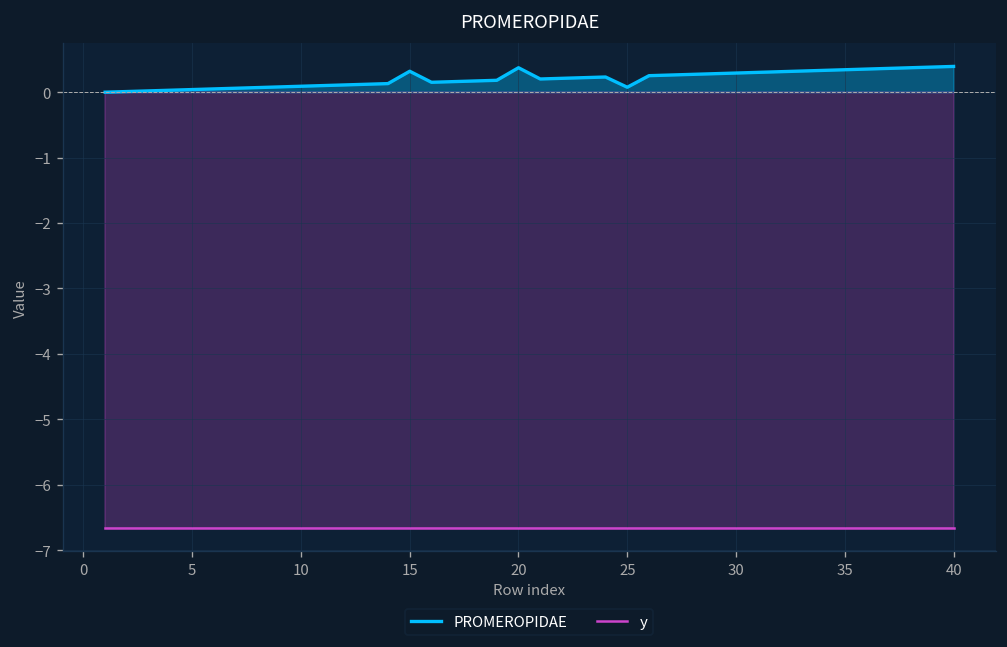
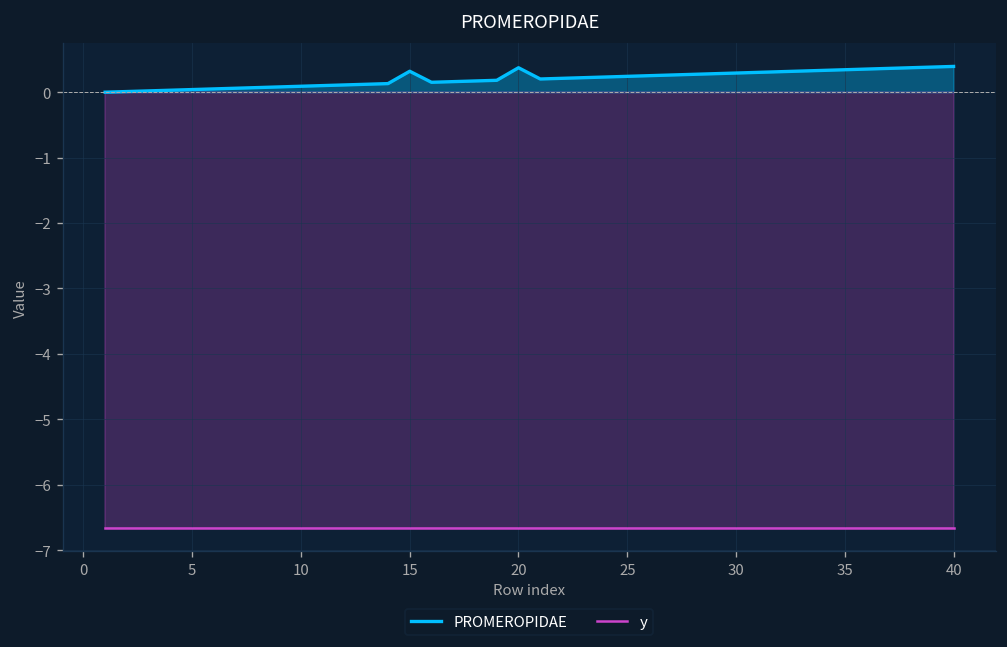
PROMEROPIDAE, 25: 0.1 -> 0.2
